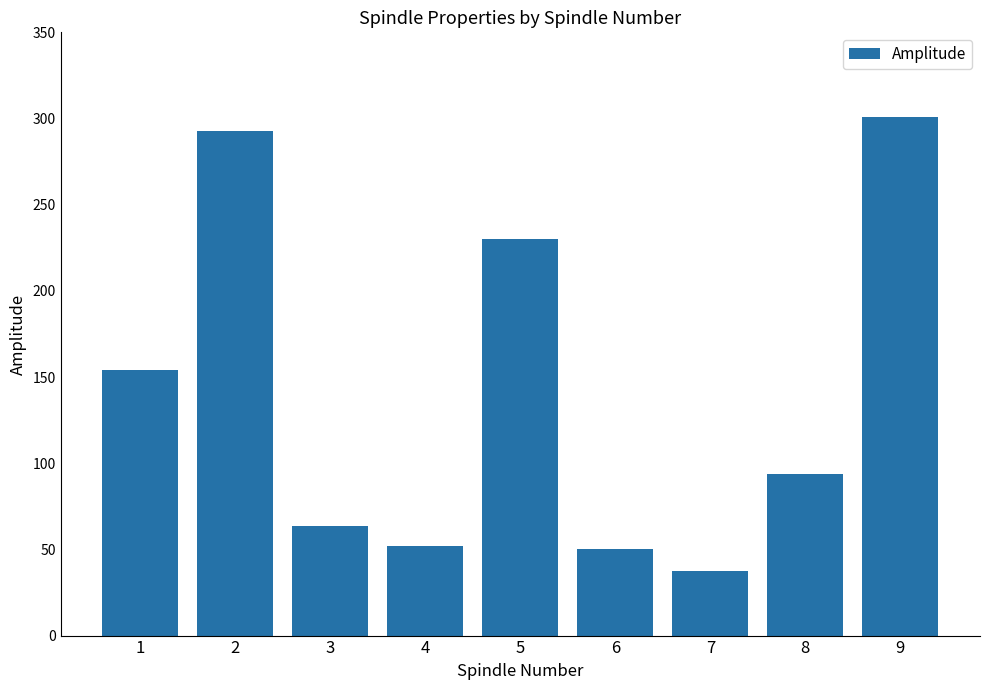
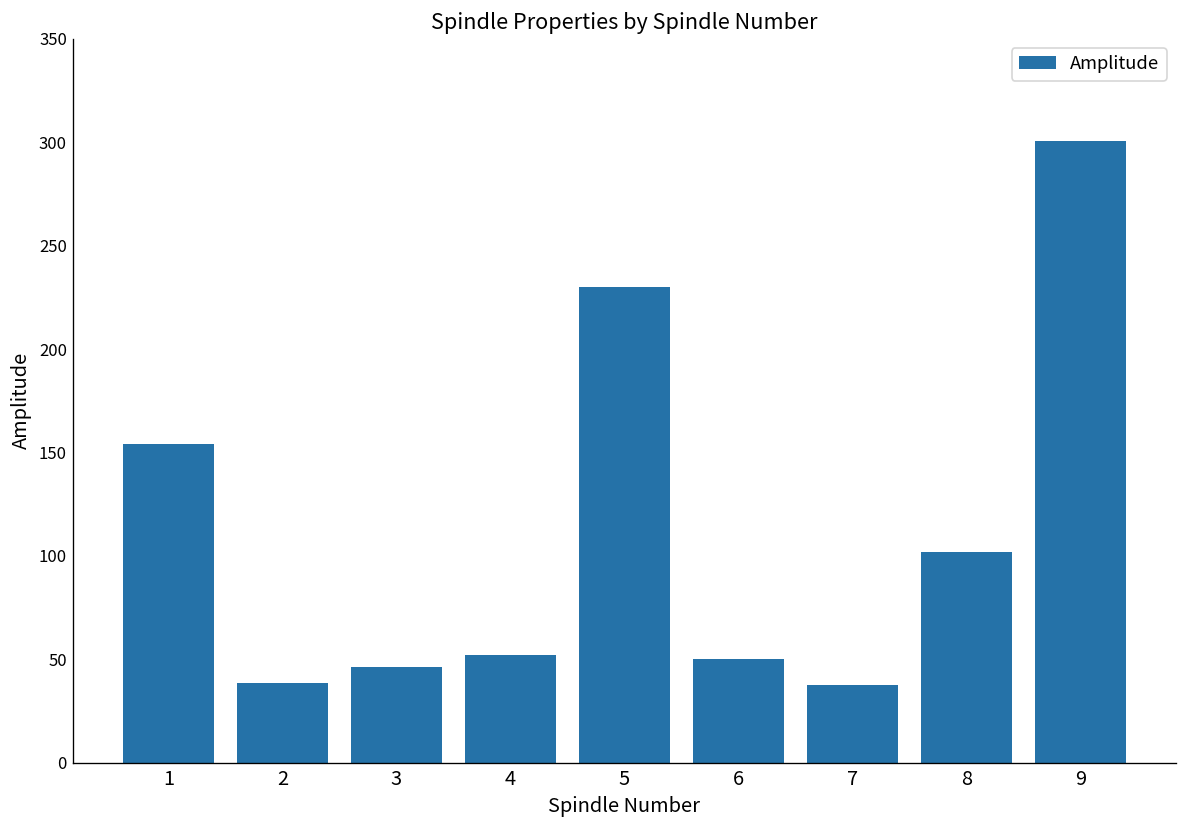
2: 293 -> 39
3: 64 -> 46
8: 94 -> 102
